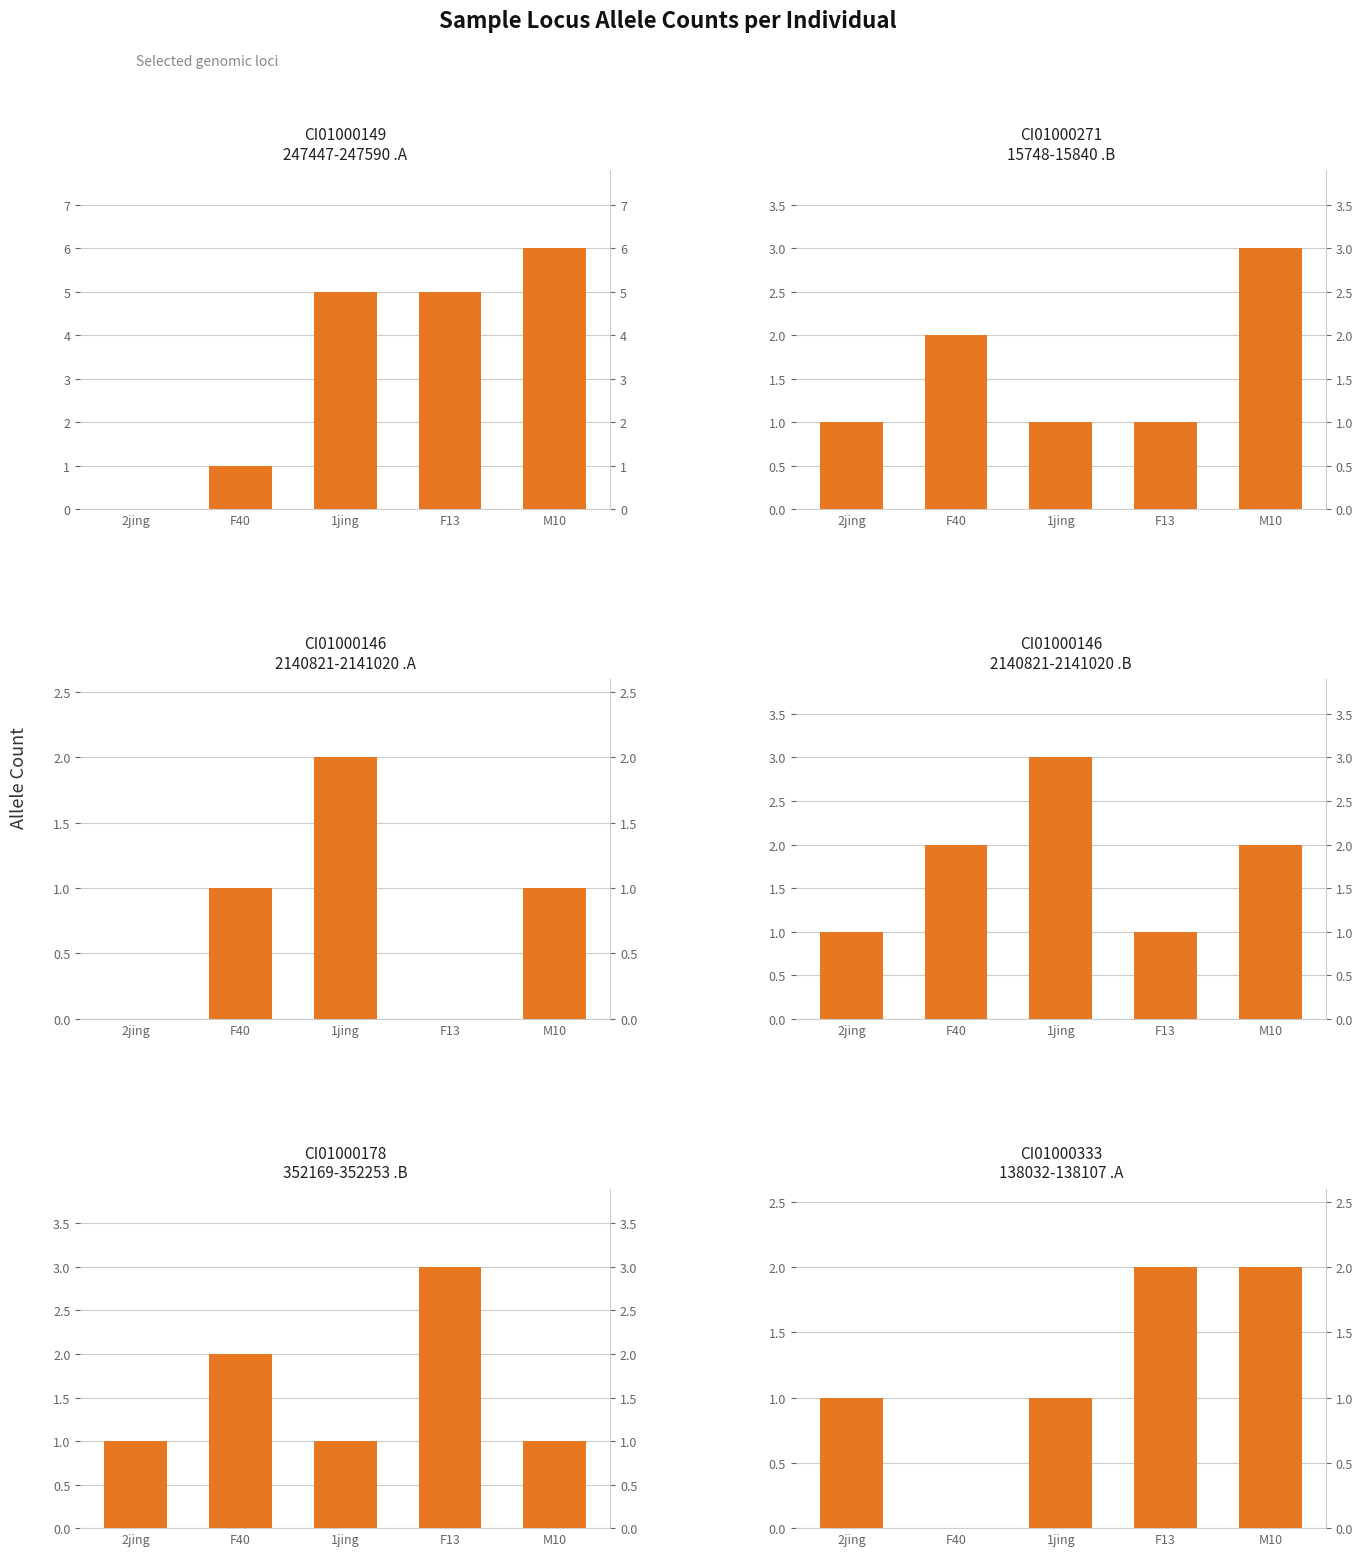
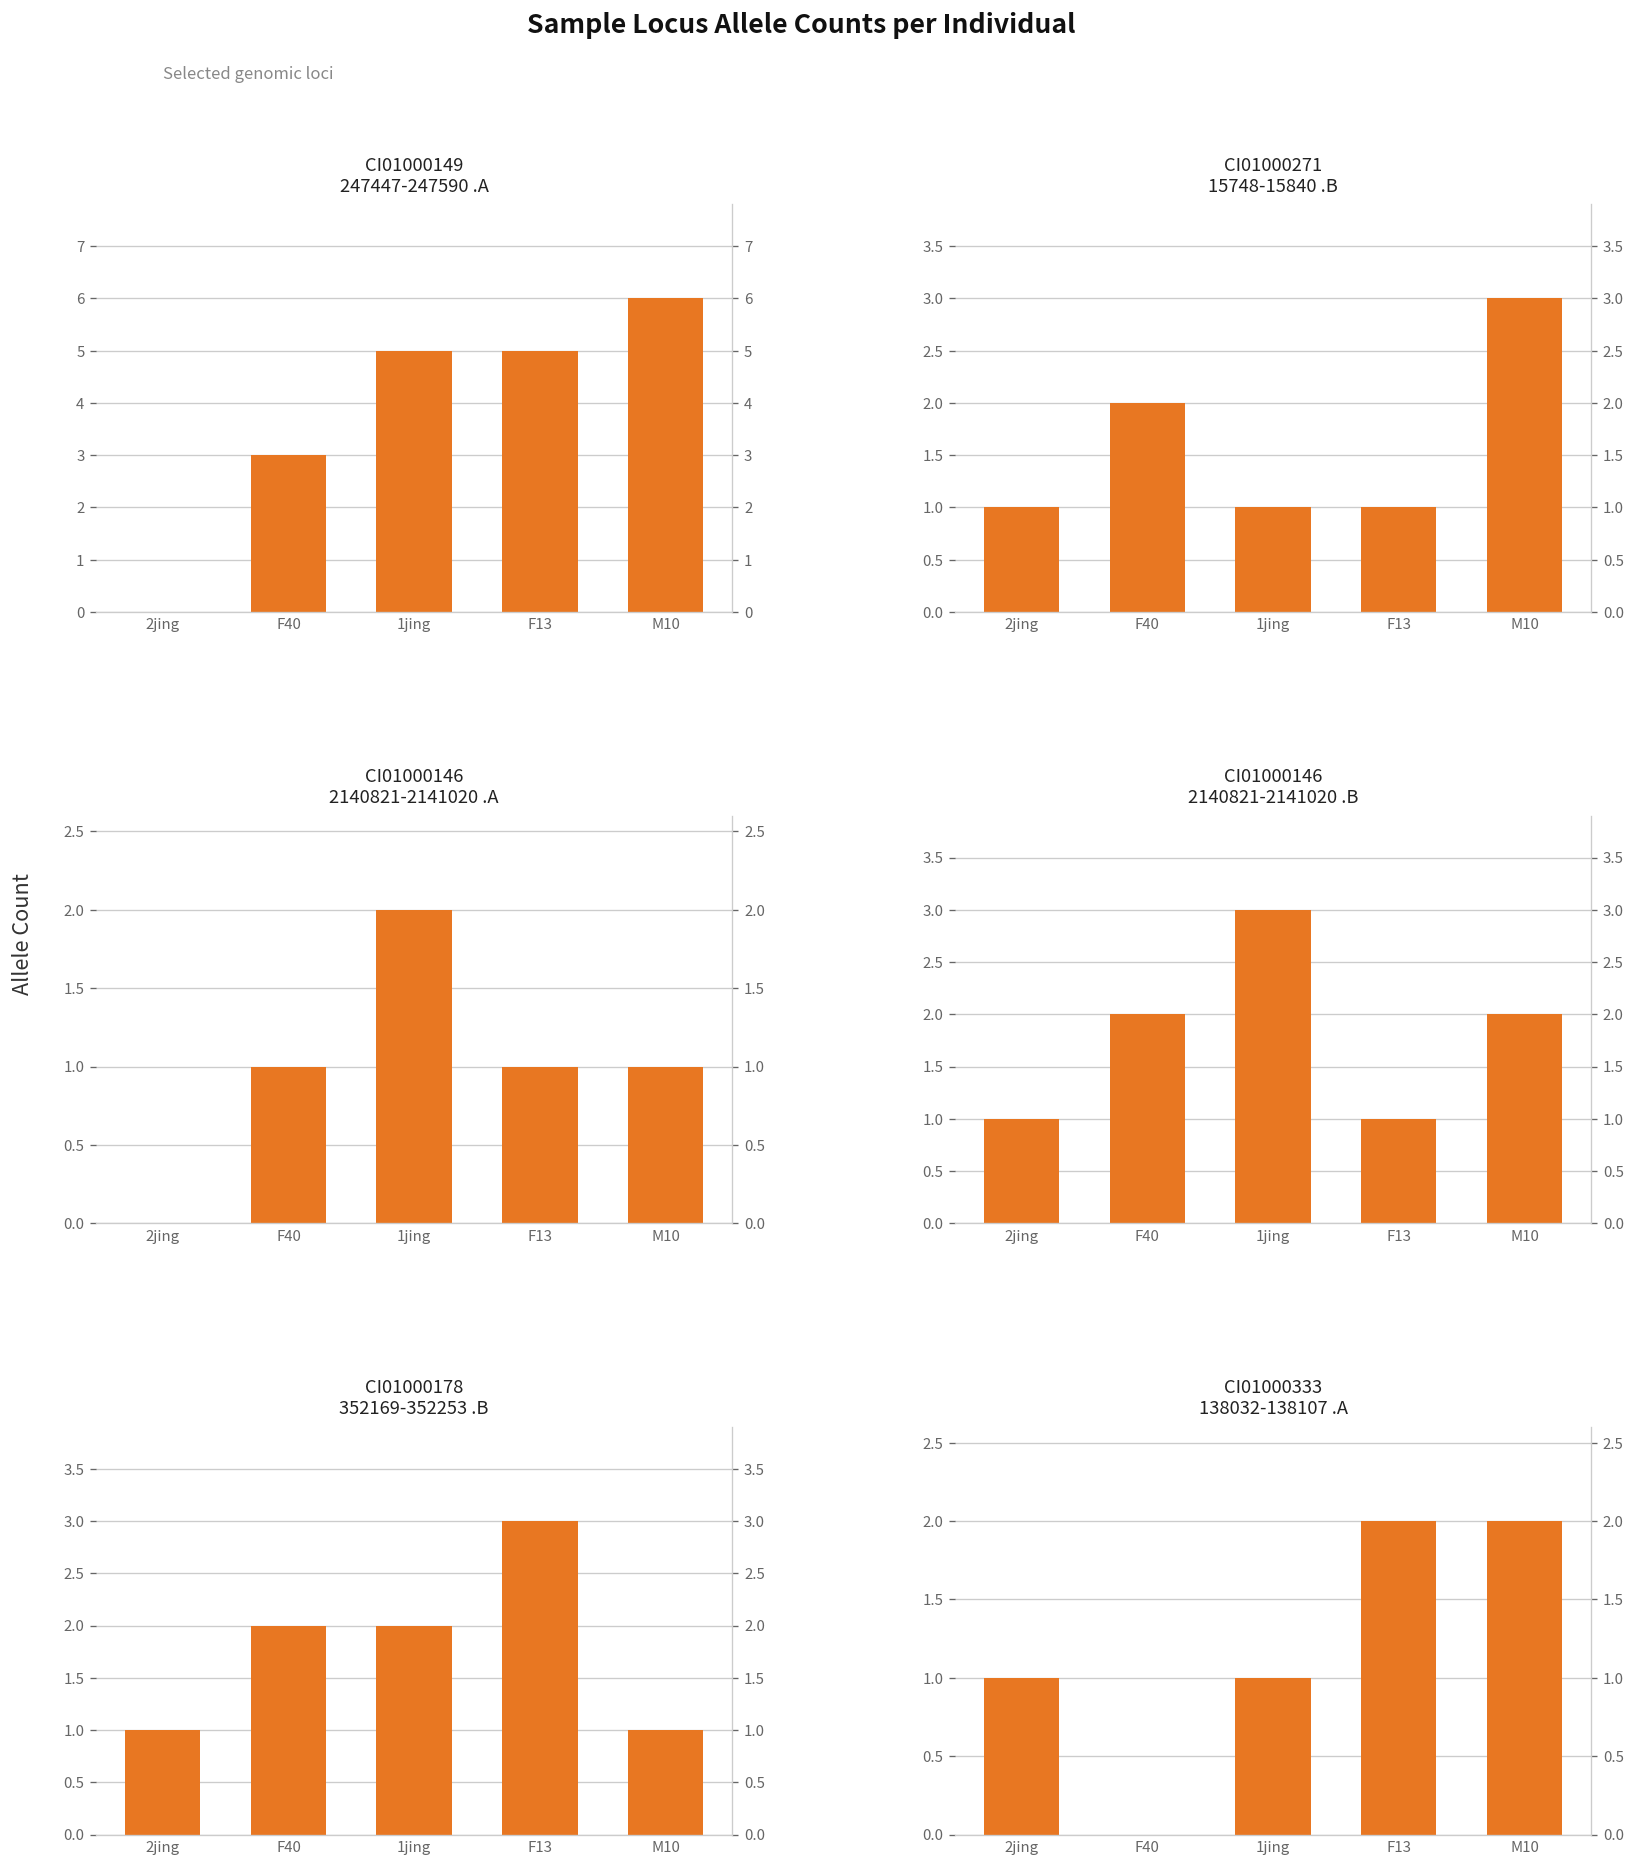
CI01000149 247447-247590 .A, F40: 1 -> 3
CI01000146 2140821-2141020 .A, F13: 0 -> 1
CI01000178 352169-352253 .B, 1jing: 1 -> 2
